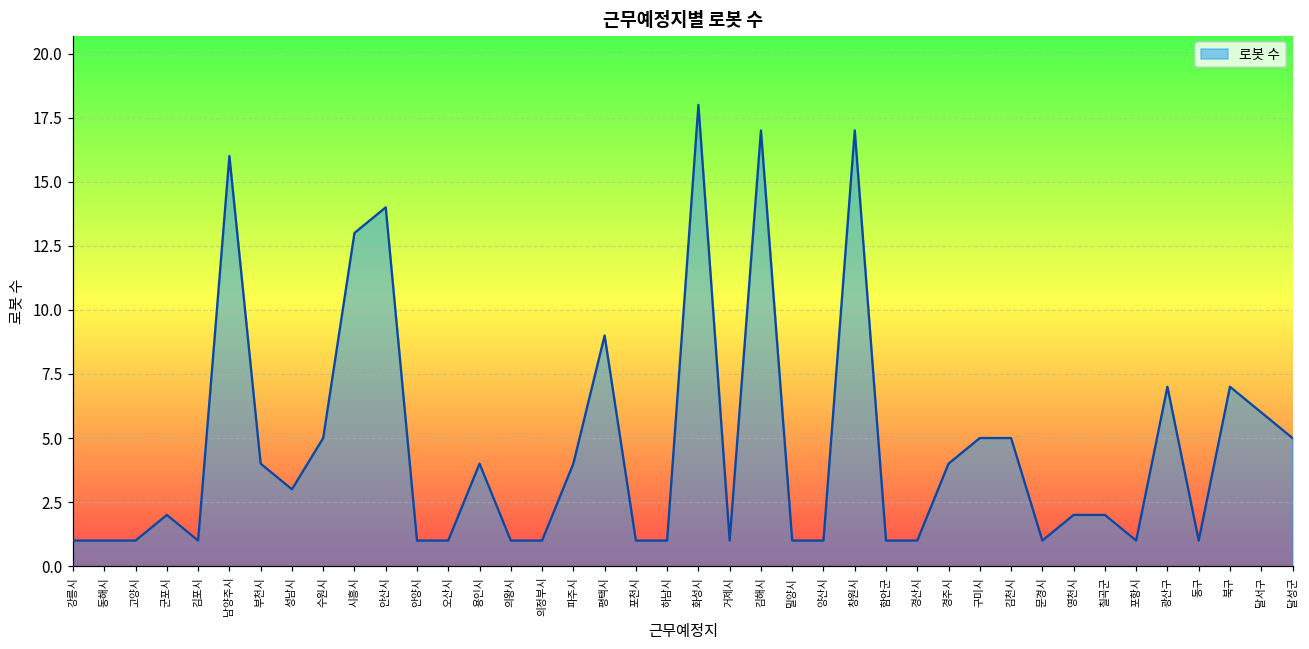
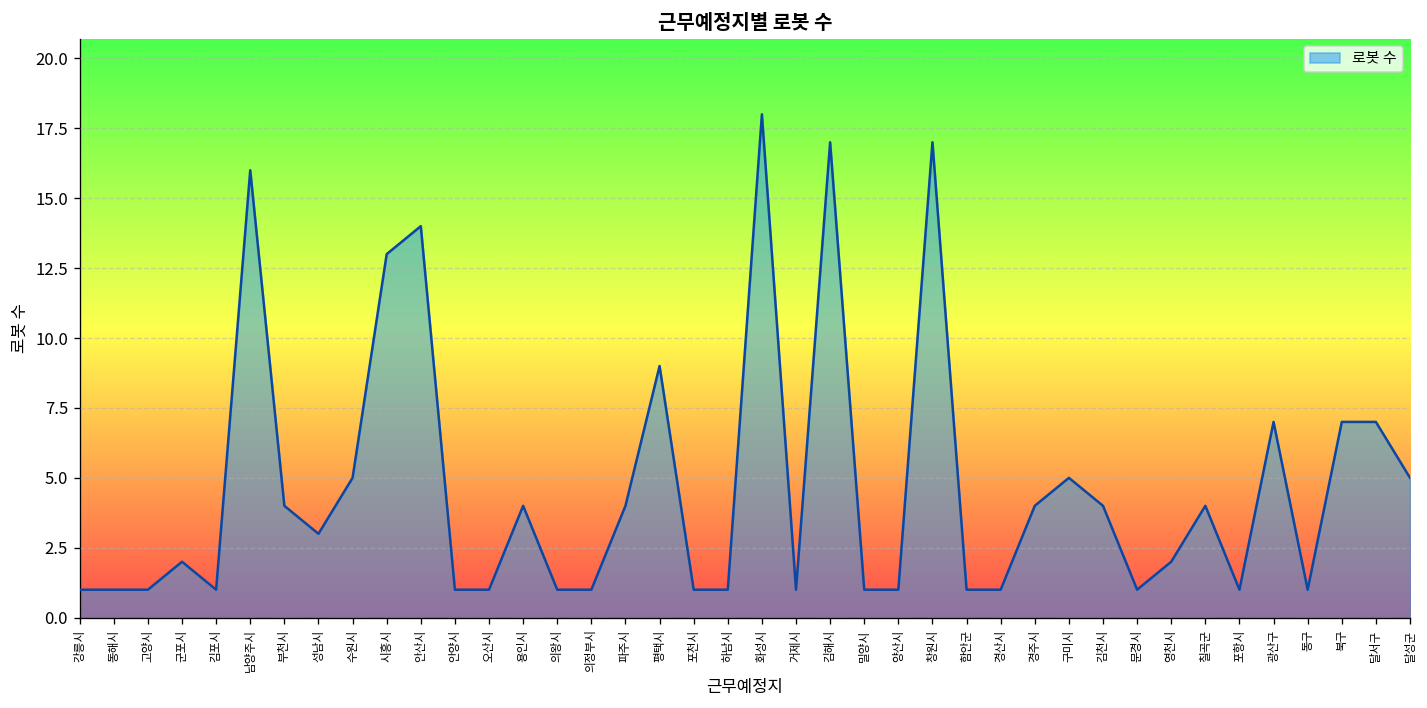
김천시: 5 -> 4
칠곡군: 2 -> 4
달서구: 6 -> 7
